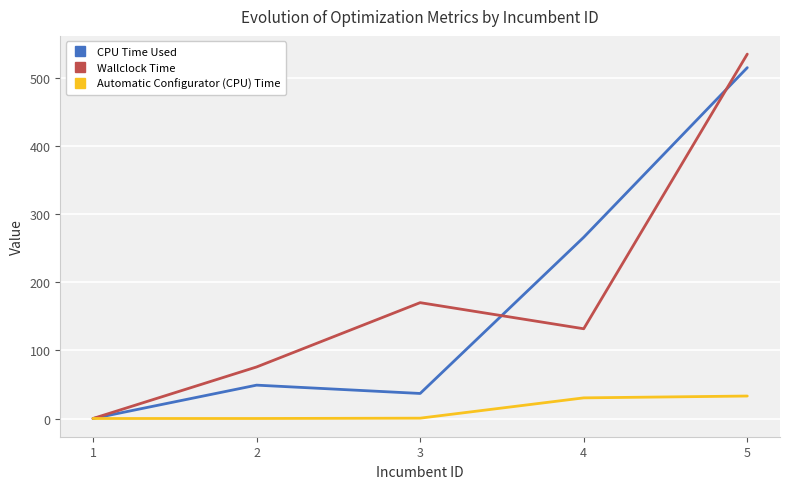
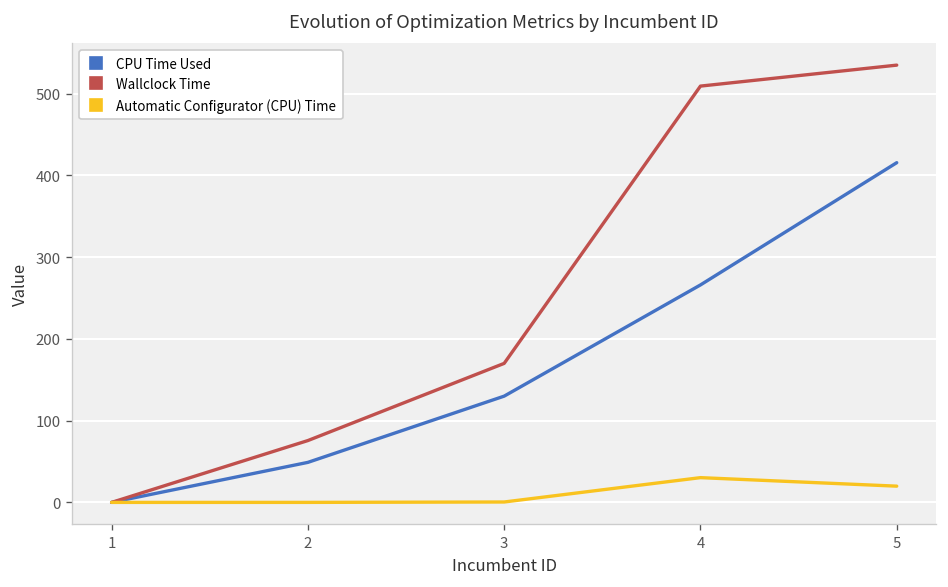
CPU Time Used, 3: 40 -> 130
Wallclock Time, 4: 130 -> 510
CPU Time Used, 5: 510 -> 420
Automatic Configurator (CPU) Time, 5: 30 -> 20
